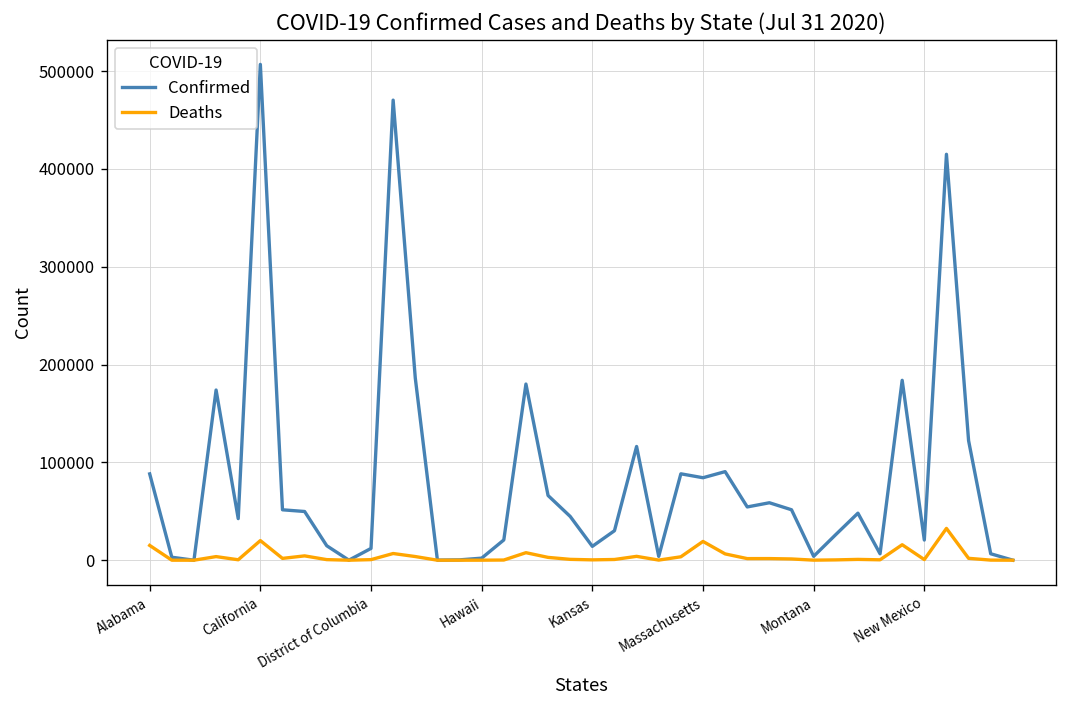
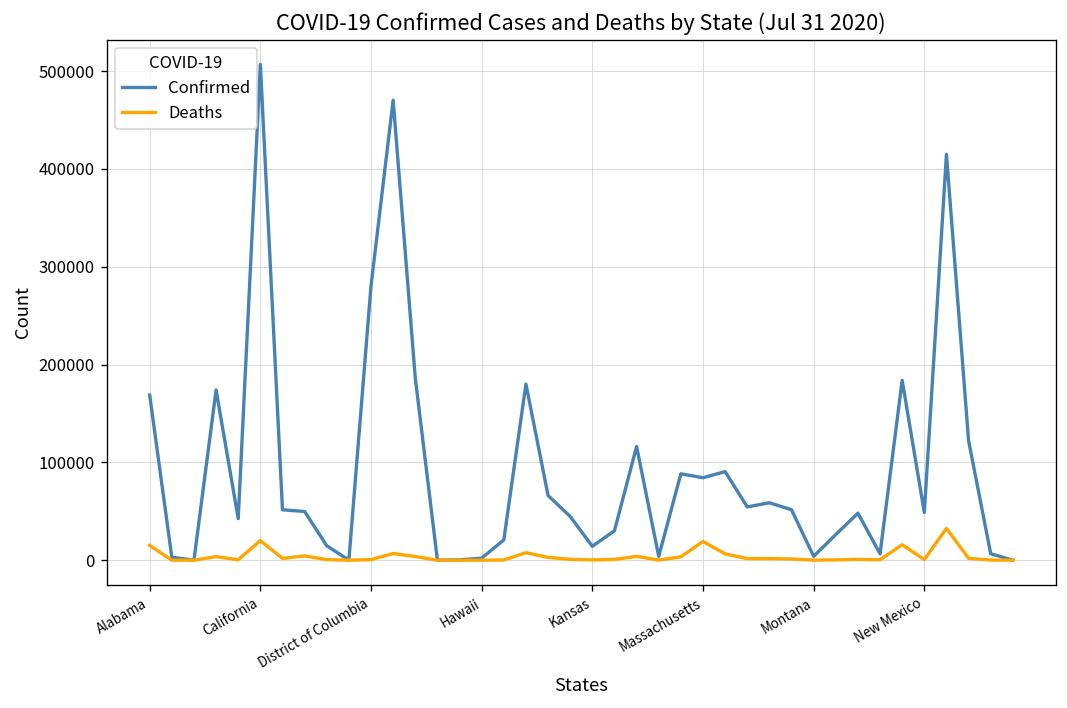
Confirmed, Alabama: 90000 -> 170000
Confirmed, District of Columbia: 10000 -> 280000
Confirmed, New Mexico: 20000 -> 50000
